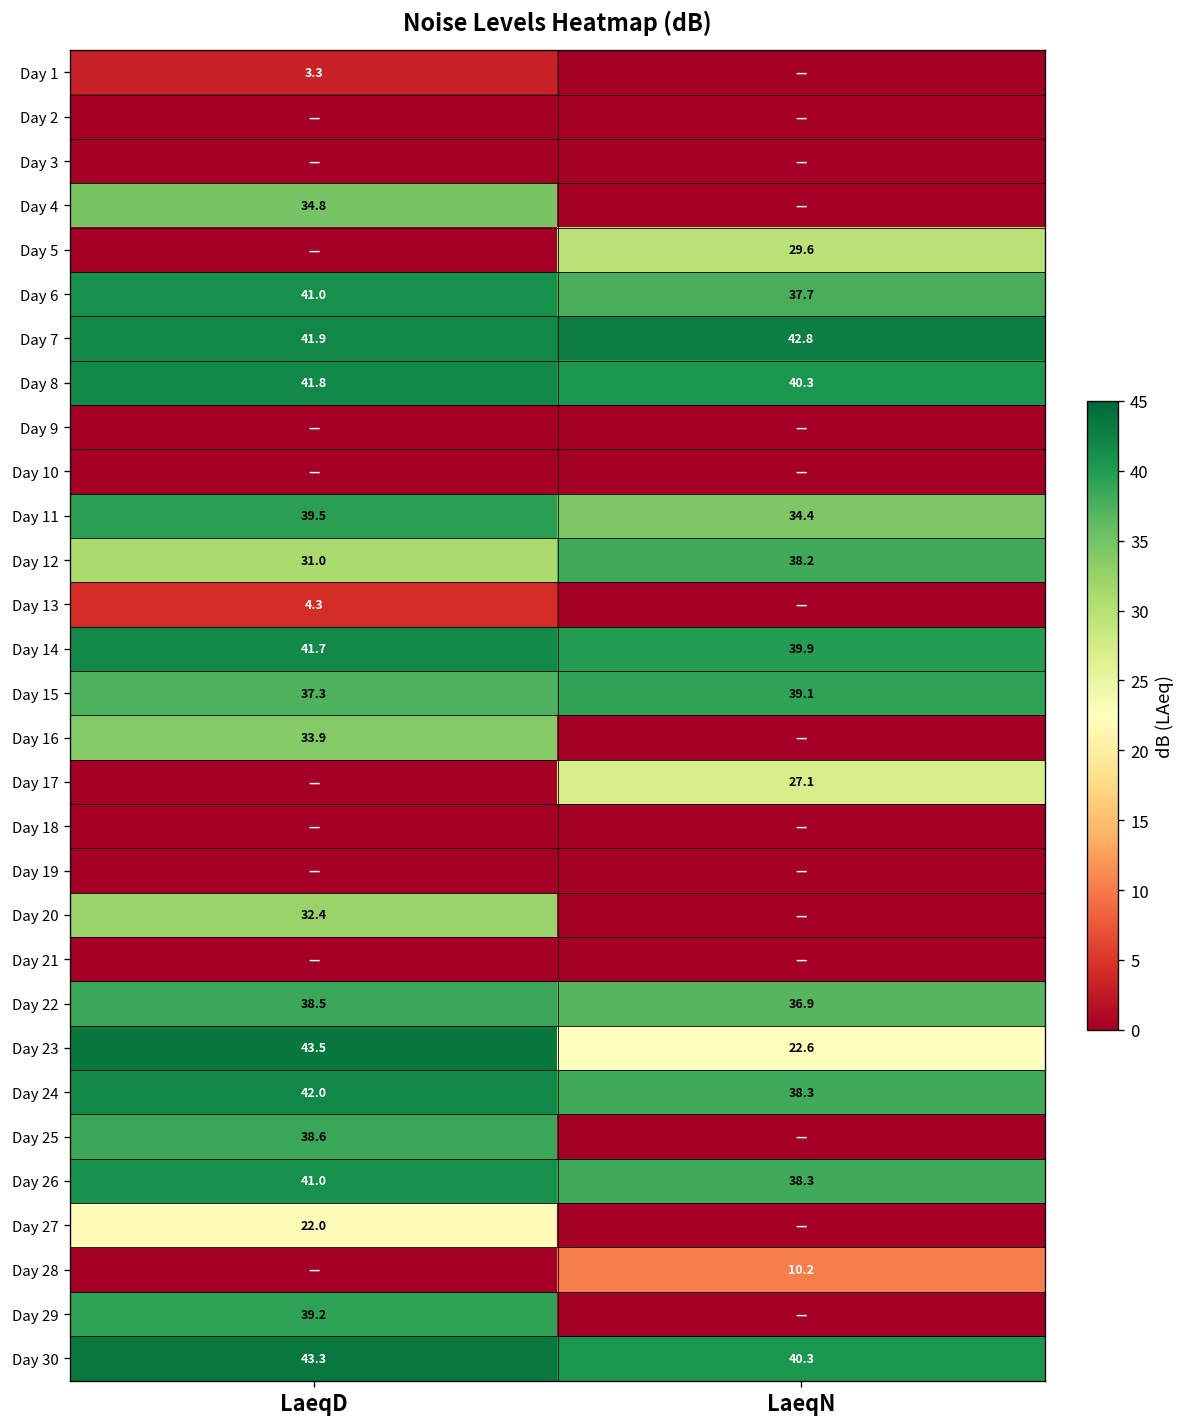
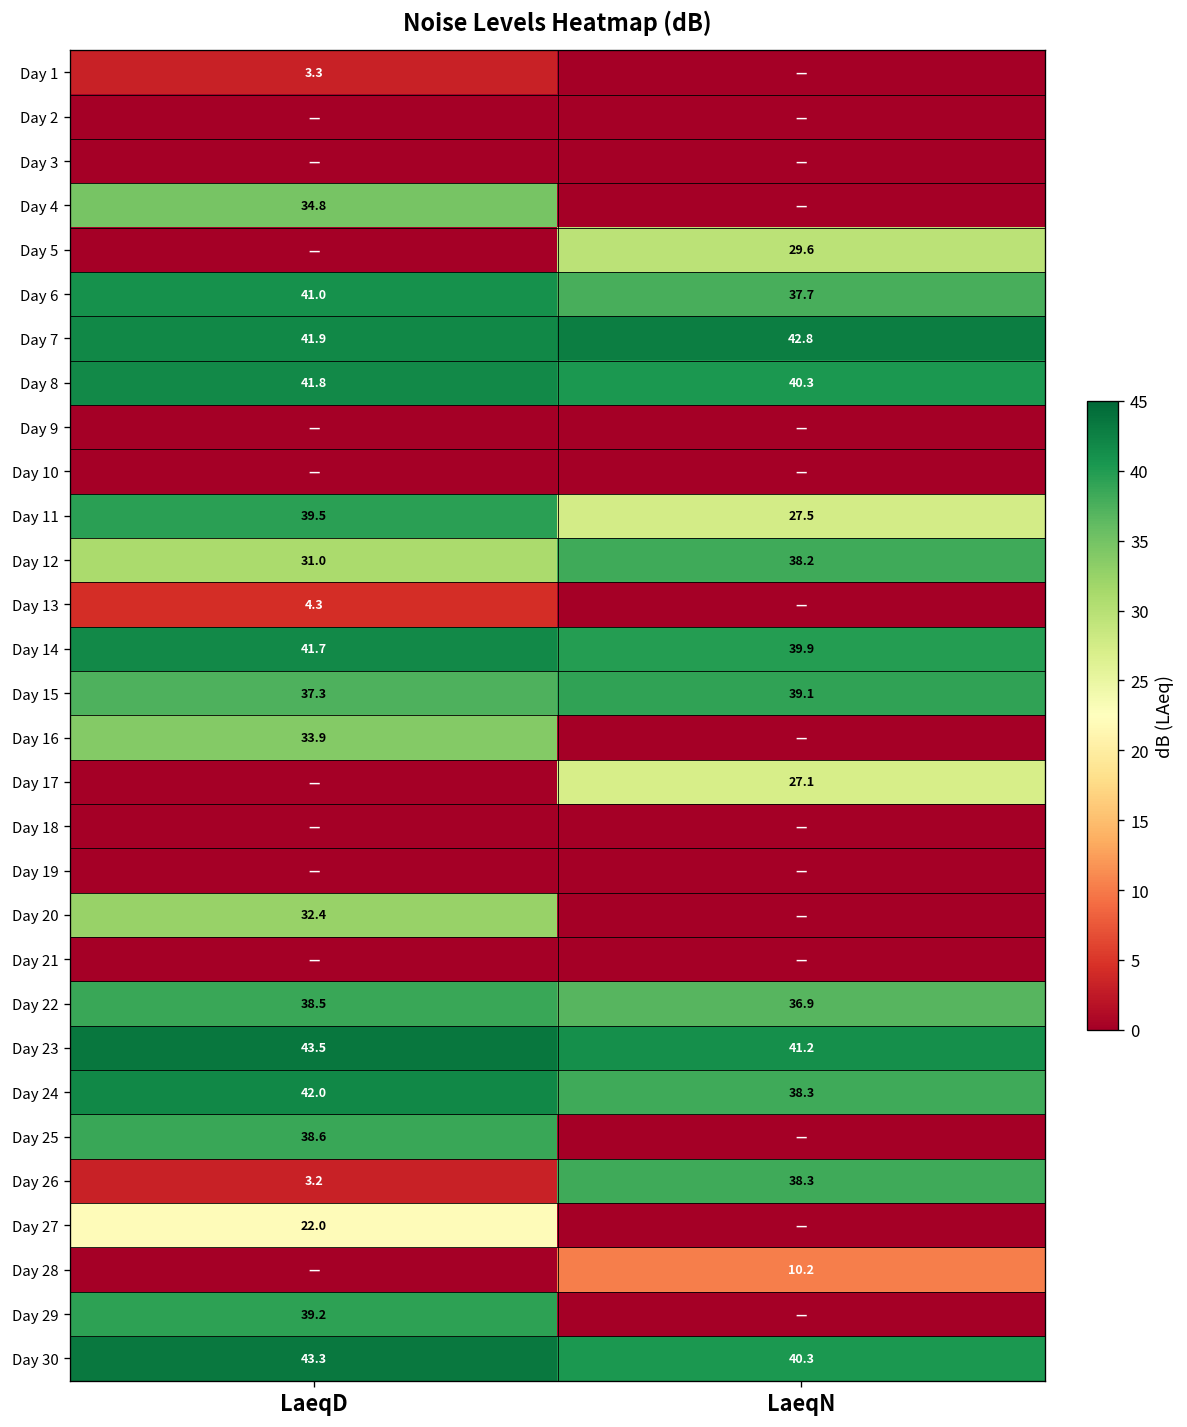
Day 11, LaeqN: 34.4 -> 27.5
Day 23, LaeqN: 22.6 -> 41.2
Day 26, LaeqD: 41.0 -> 3.2
